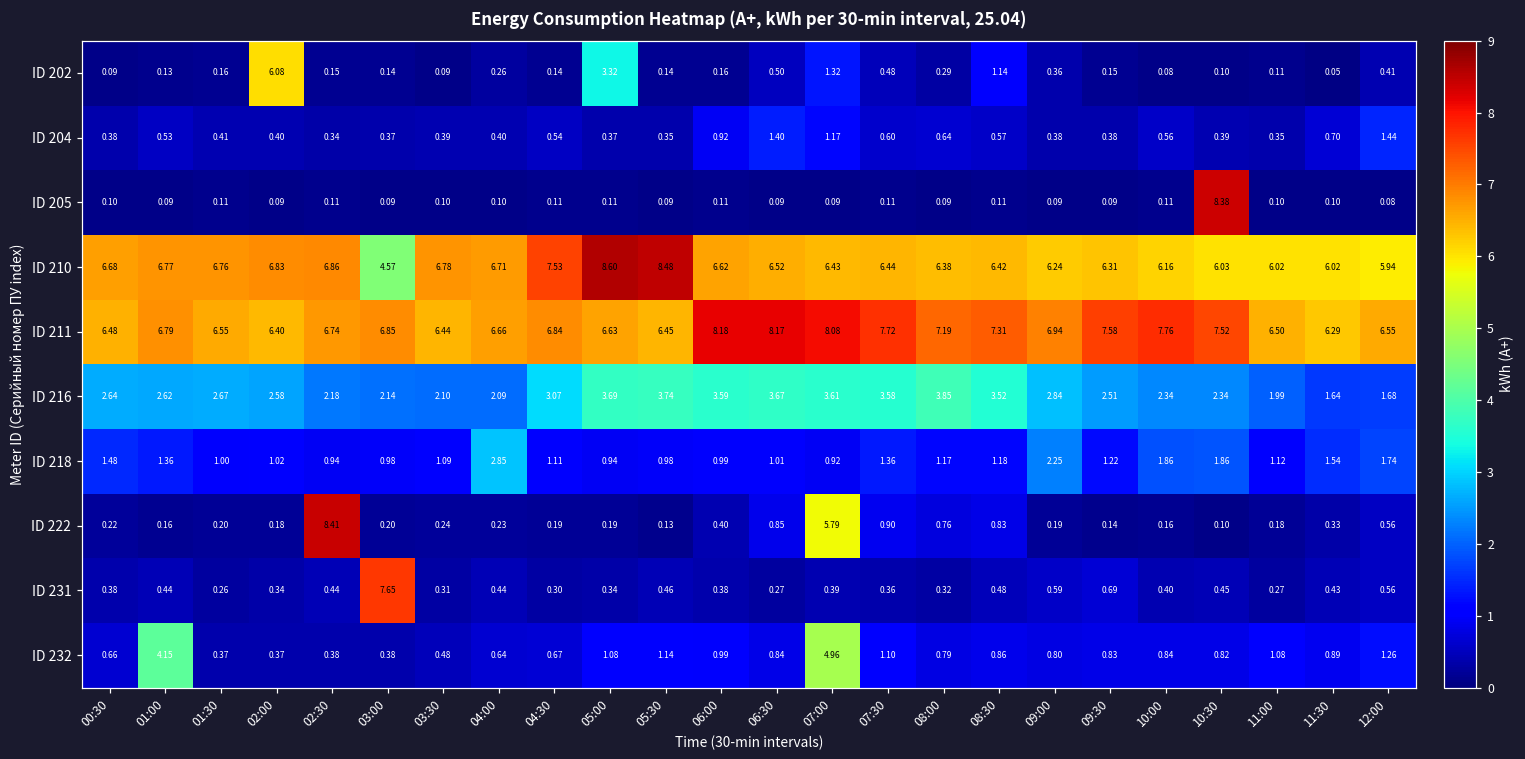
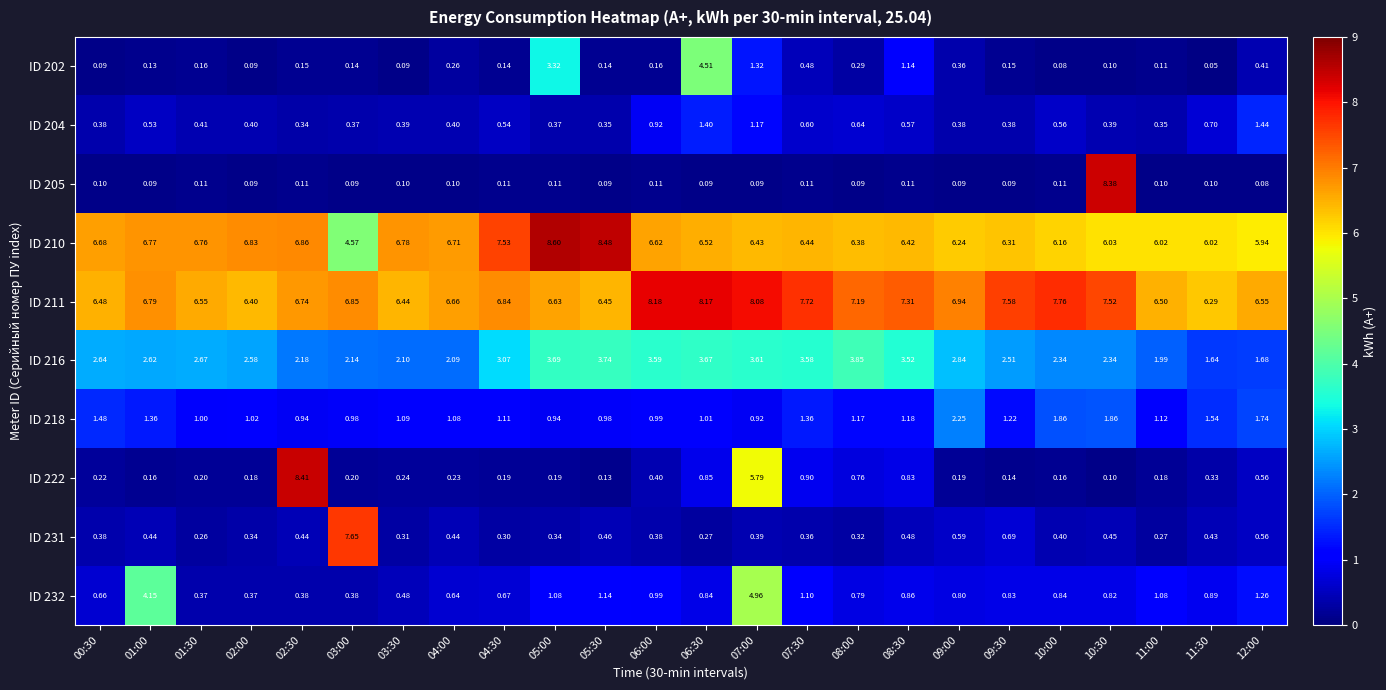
ID 202, 02:00: 6.08 -> 0.09
ID 202, 06:30: 0.50 -> 4.51
ID 218, 04:00: 2.85 -> 1.08
